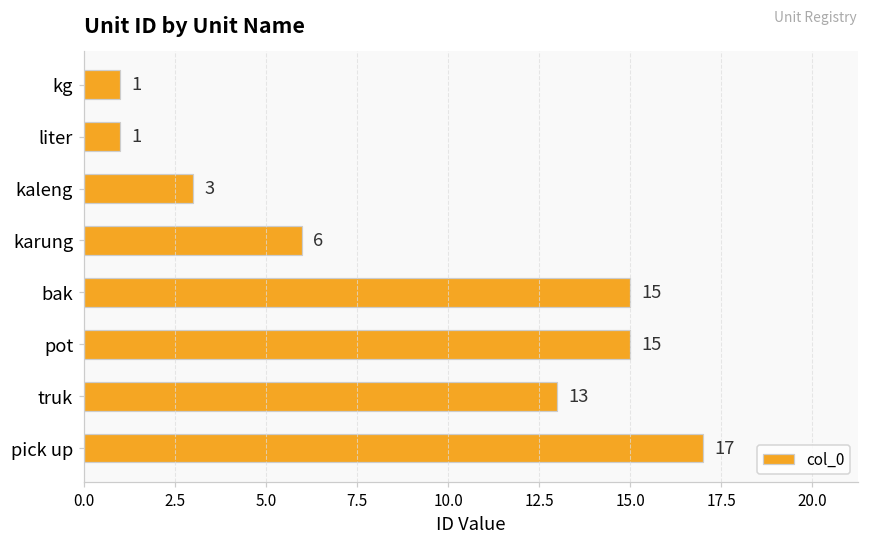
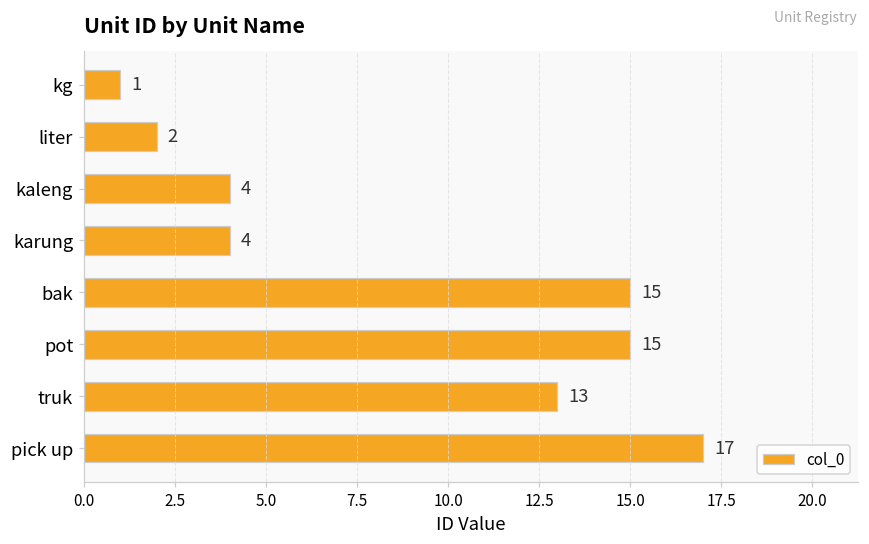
liter: 1 -> 2
kaleng: 3 -> 4
karung: 6 -> 4
